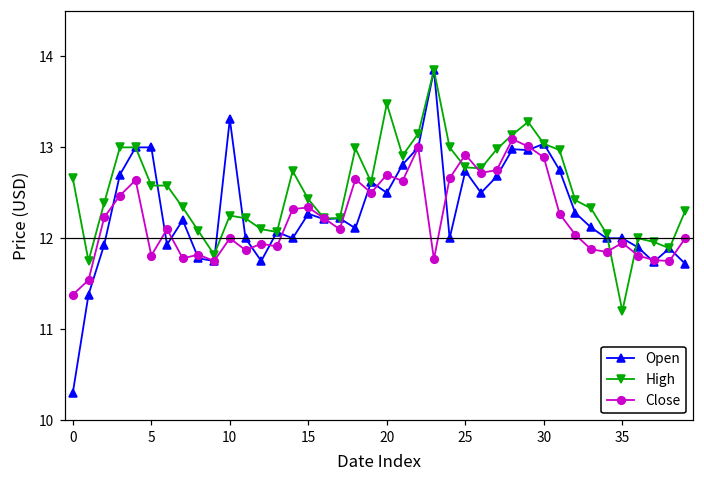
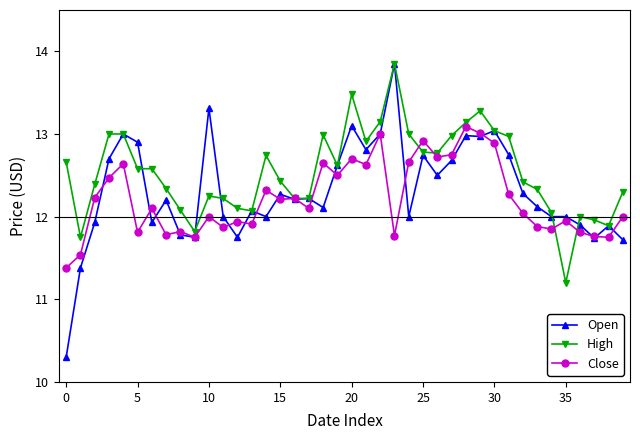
Open, 5: 13.0 -> 12.9
Close, 15: 12.3 -> 12.2
Open, 20: 12.5 -> 13.1
